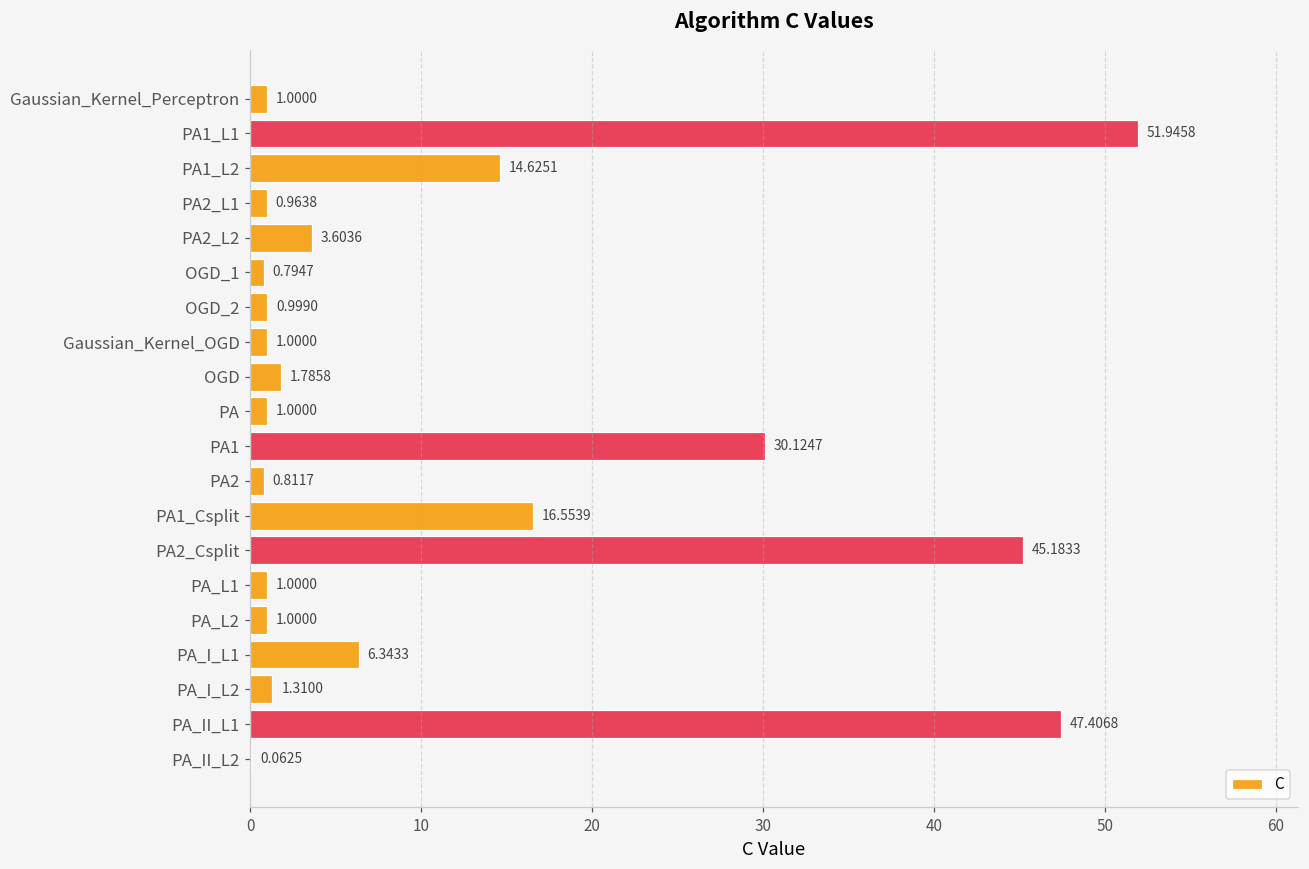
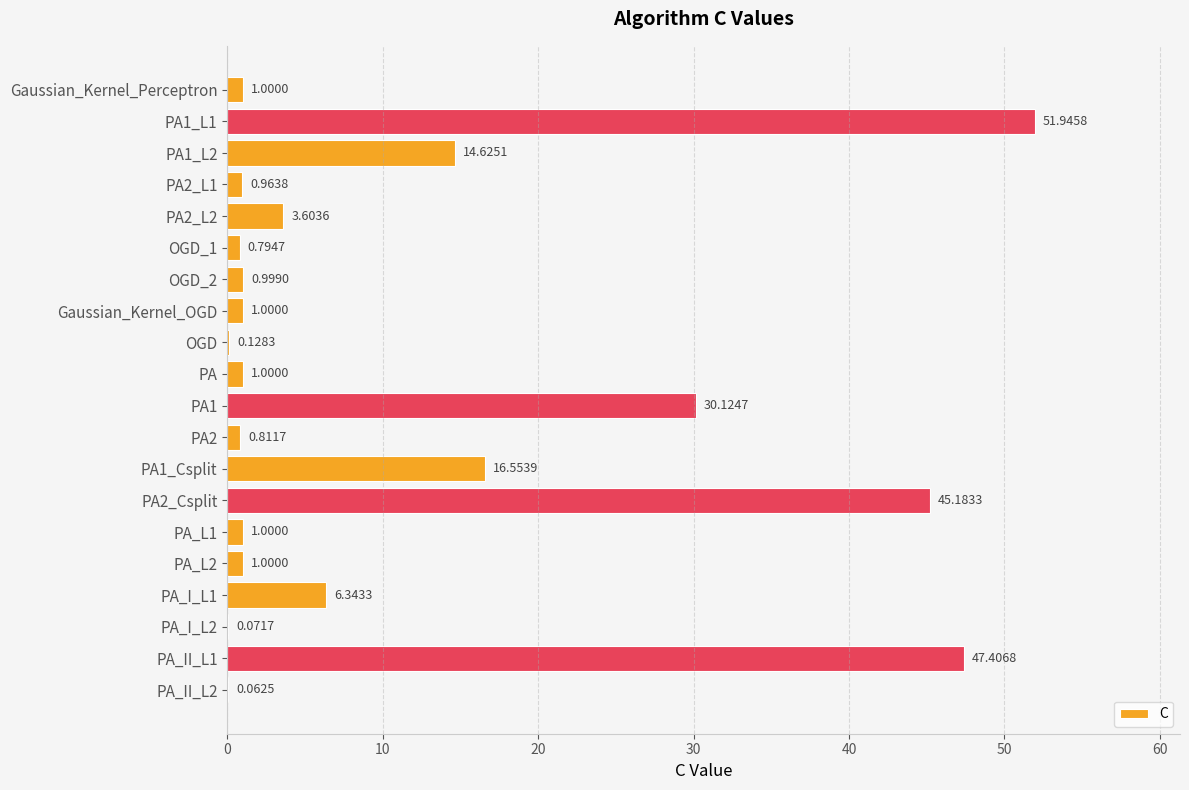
OGD: 1.7858 -> 0.1283
PA_I_L2: 1.3100 -> 0.0717
